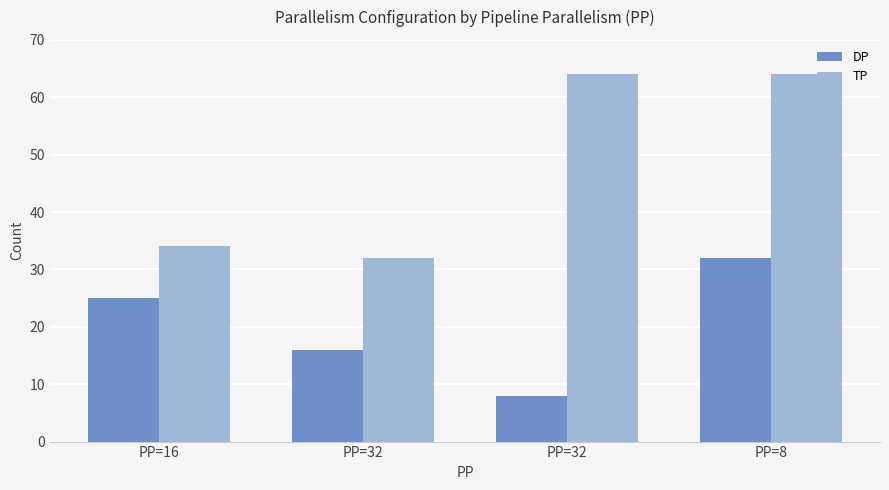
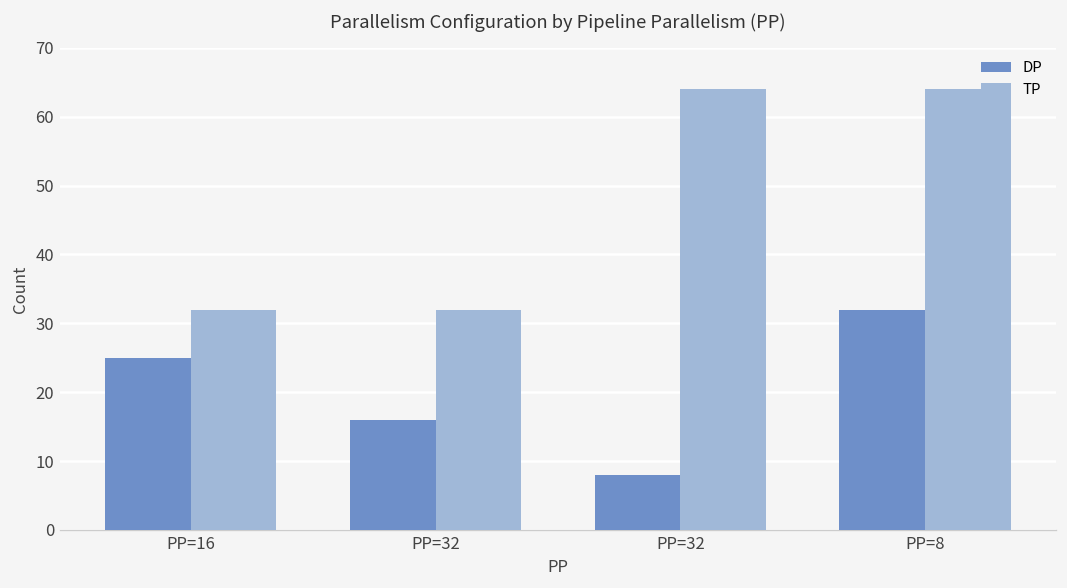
TP, PP=16: 34 -> 32
